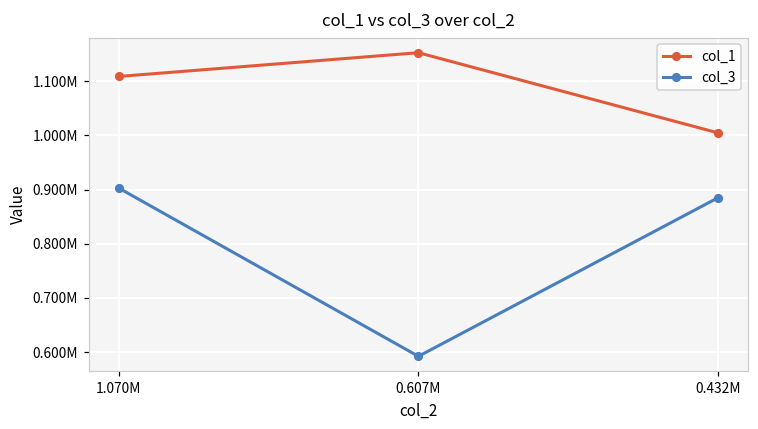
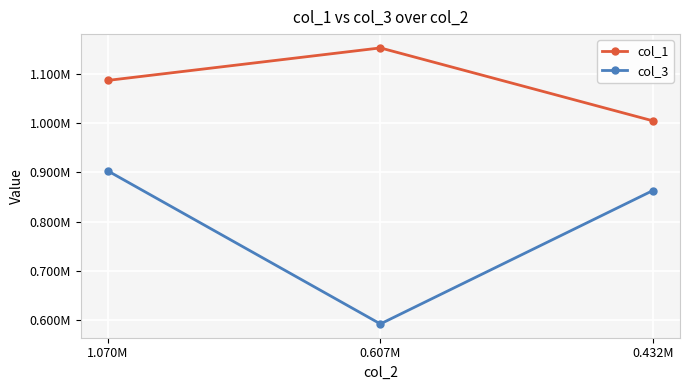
col_1, 1.070M: 1110000 -> 1090000
col_3, 0.432M: 890000 -> 860000
